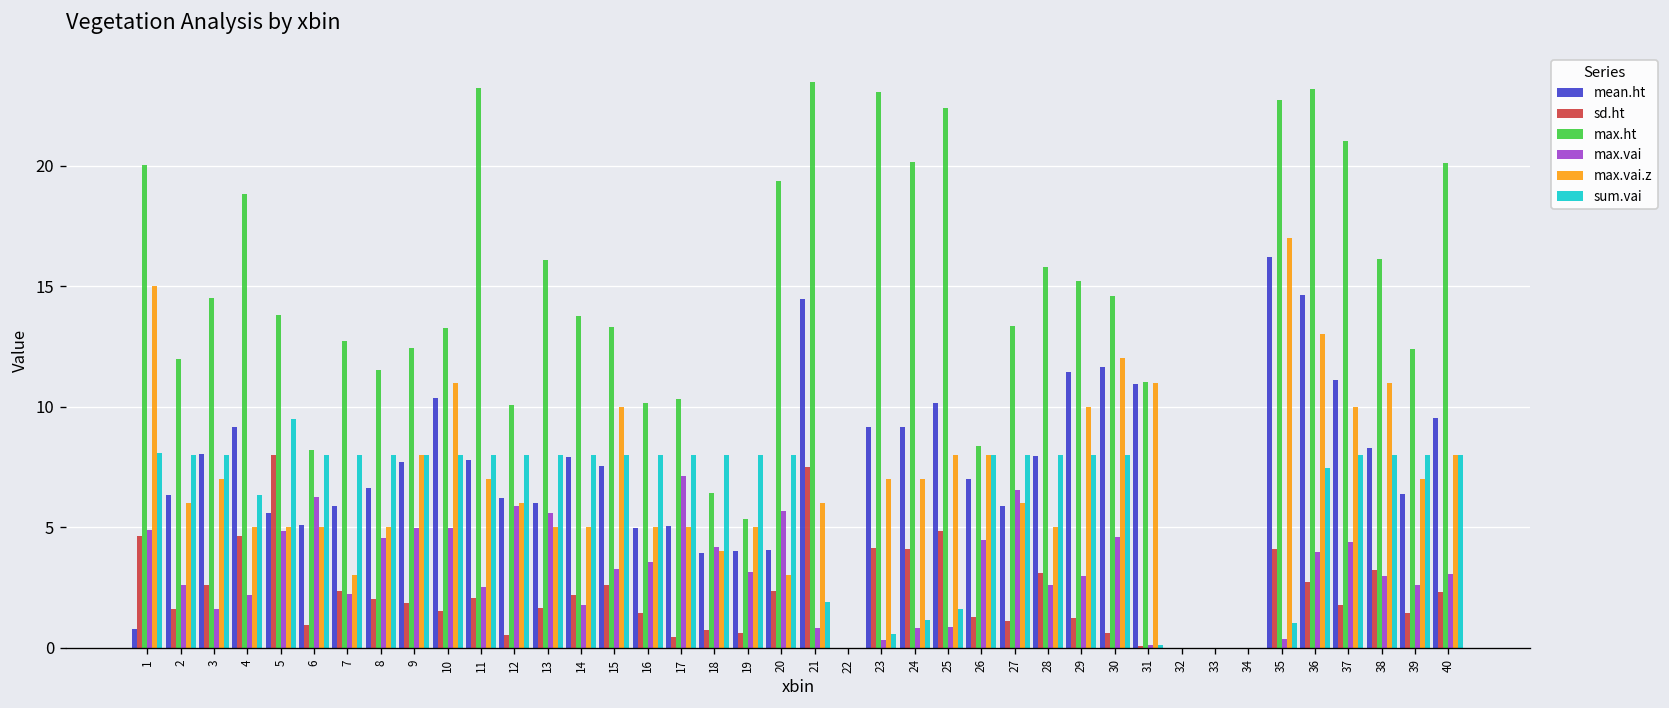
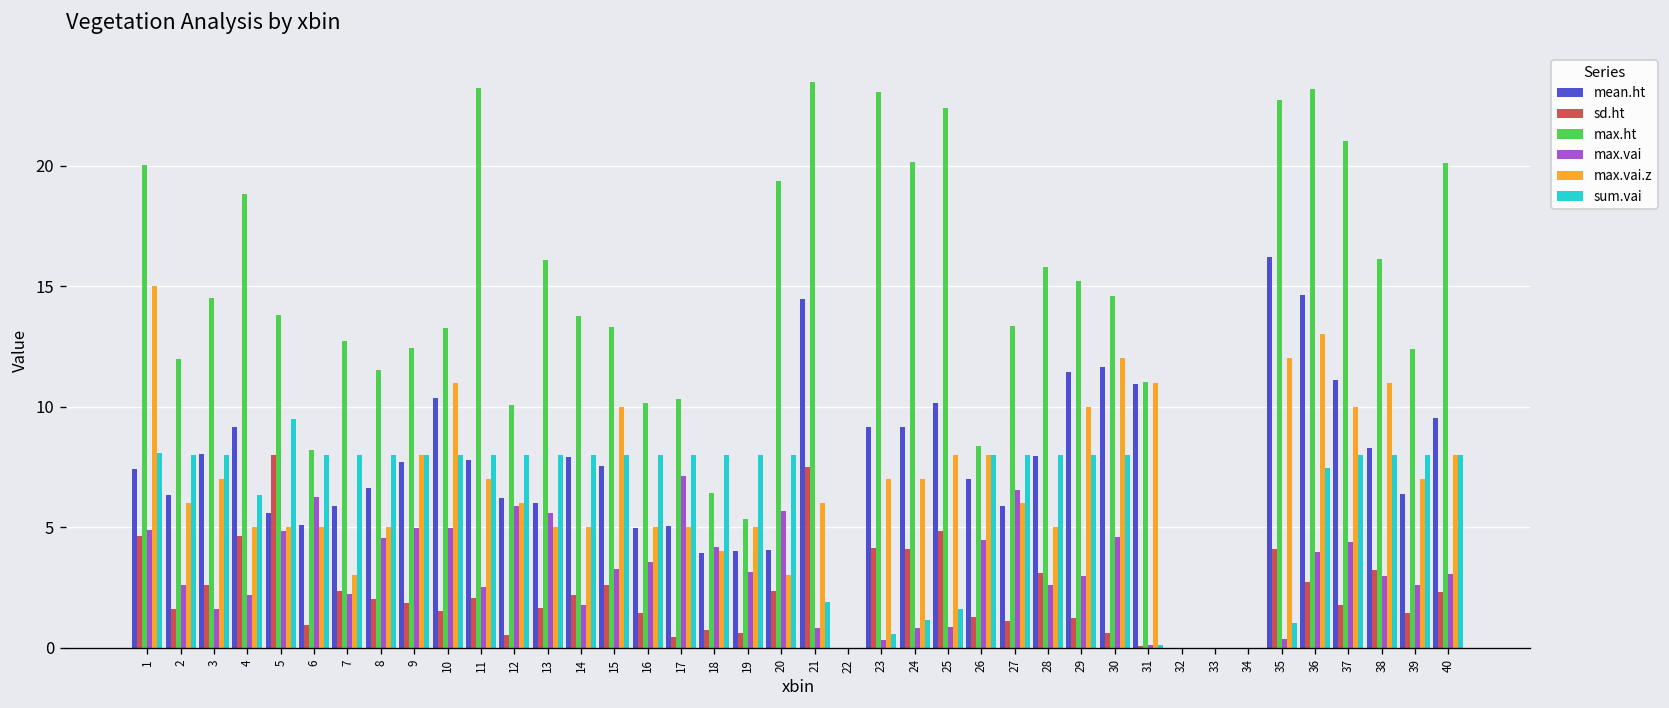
mean.ht, 1: 0.8 -> 7.4
max.vai.z, 35: 17 -> 12
